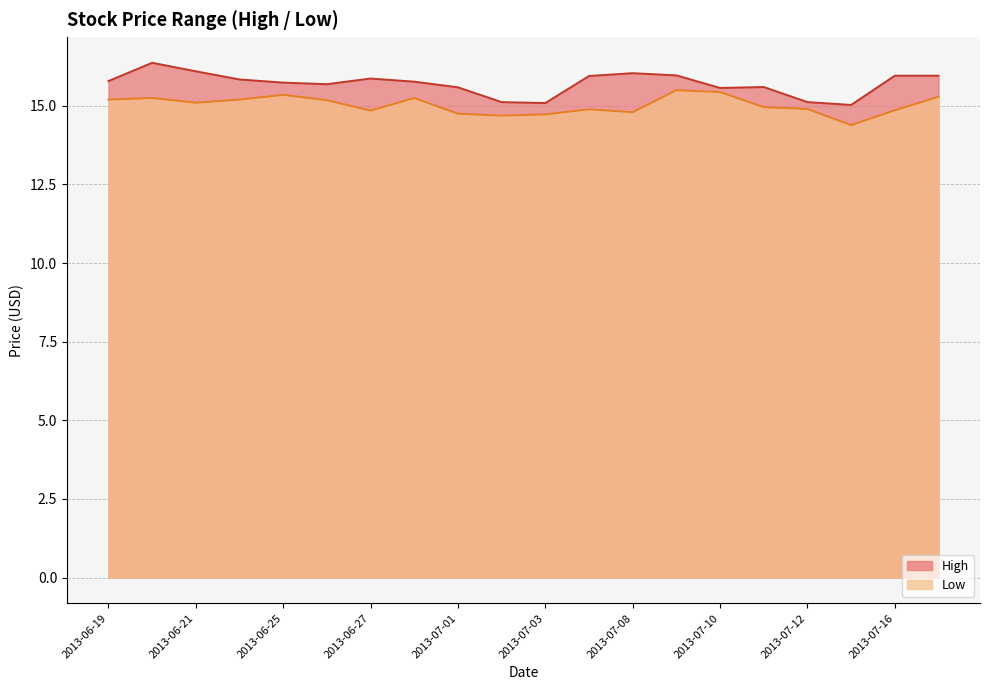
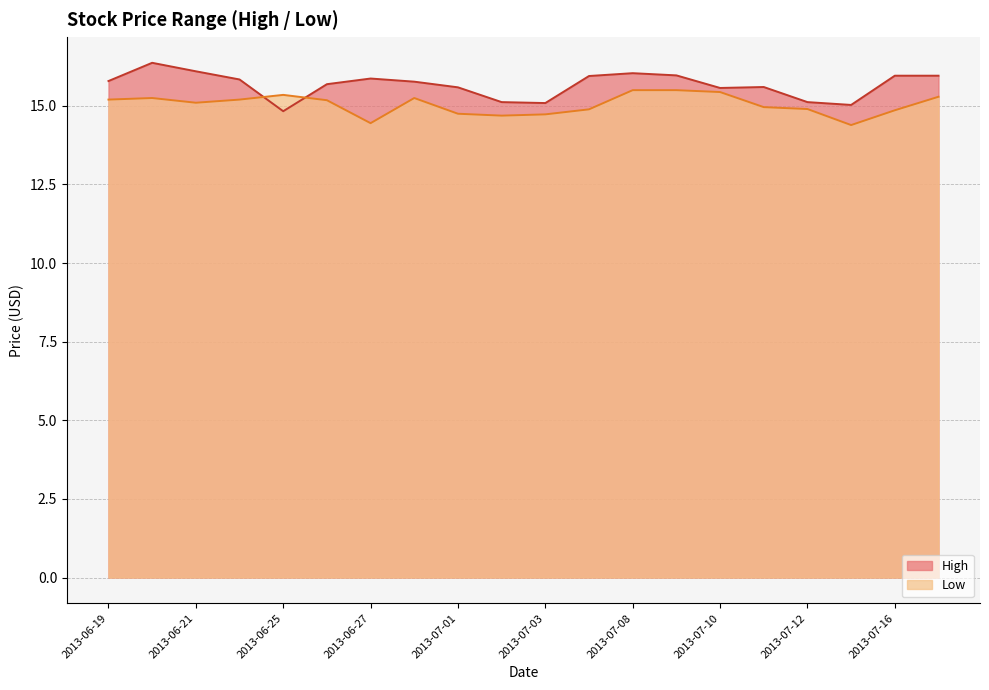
High, 2013-06-25: 15.7 -> 14.8
Low, 2013-06-27: 14.9 -> 14.5
Low, 2013-07-08: 14.8 -> 15.5
